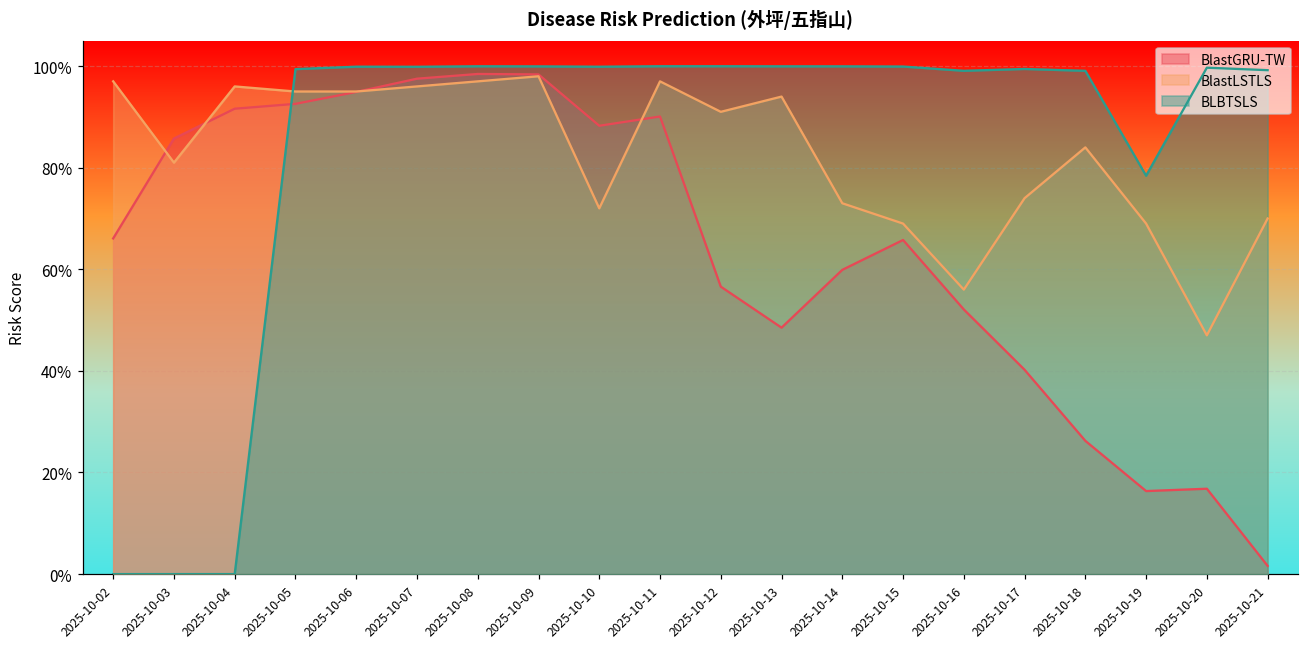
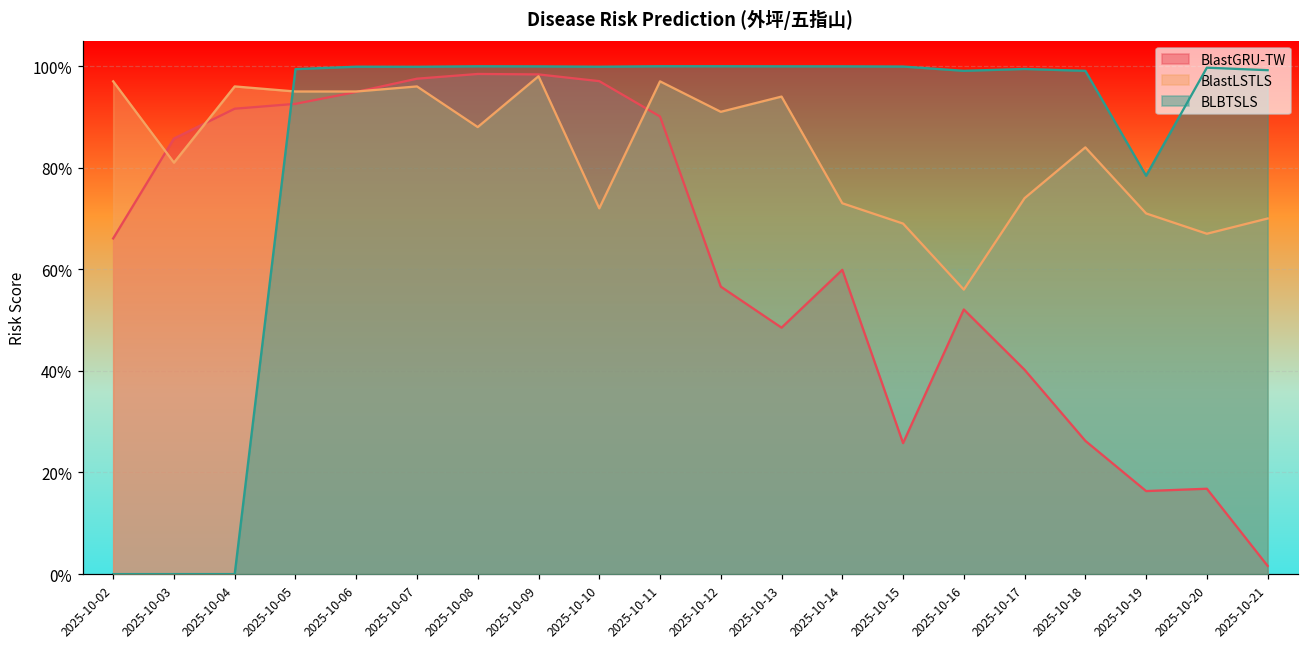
BlastLSTLS, 2025-10-08: 97% -> 88%
BlastGRU-TW, 2025-10-10: 88% -> 97%
BlastGRU-TW, 2025-10-15: 66% -> 26%
BlastLSTLS, 2025-10-19: 69% -> 71%
BlastLSTLS, 2025-10-20: 47% -> 67%
